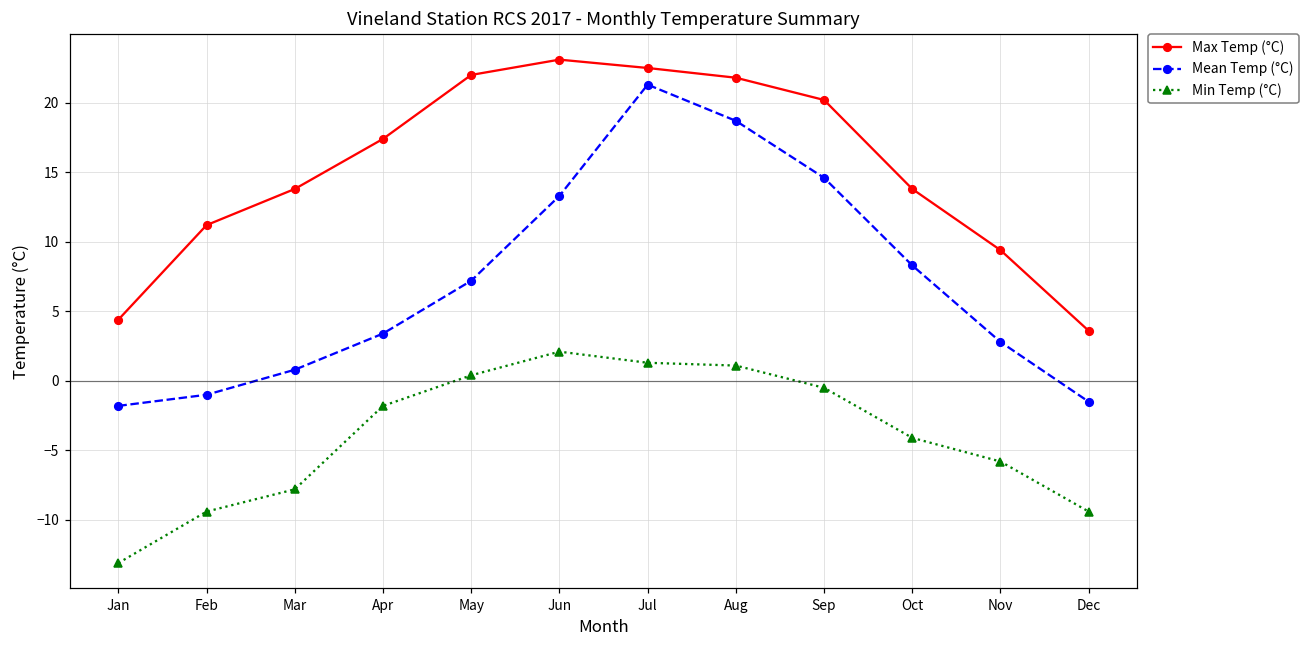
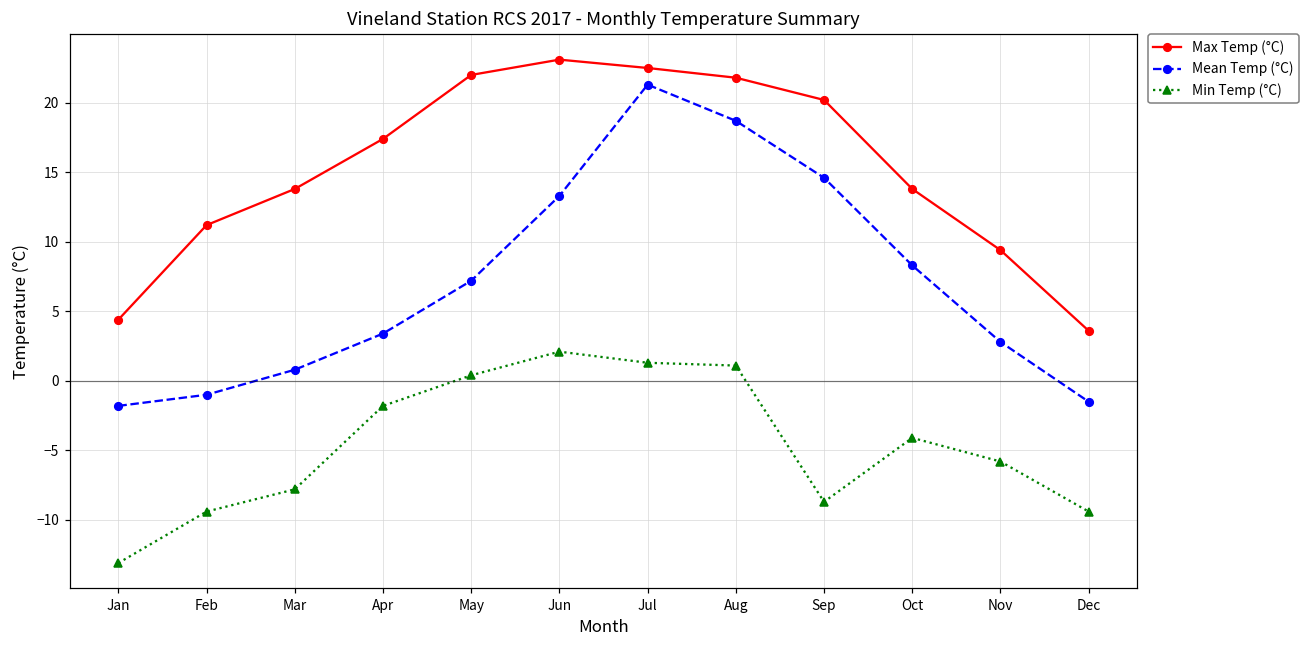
Min Temp (°C), Sep: -0.5 -> -8.7
